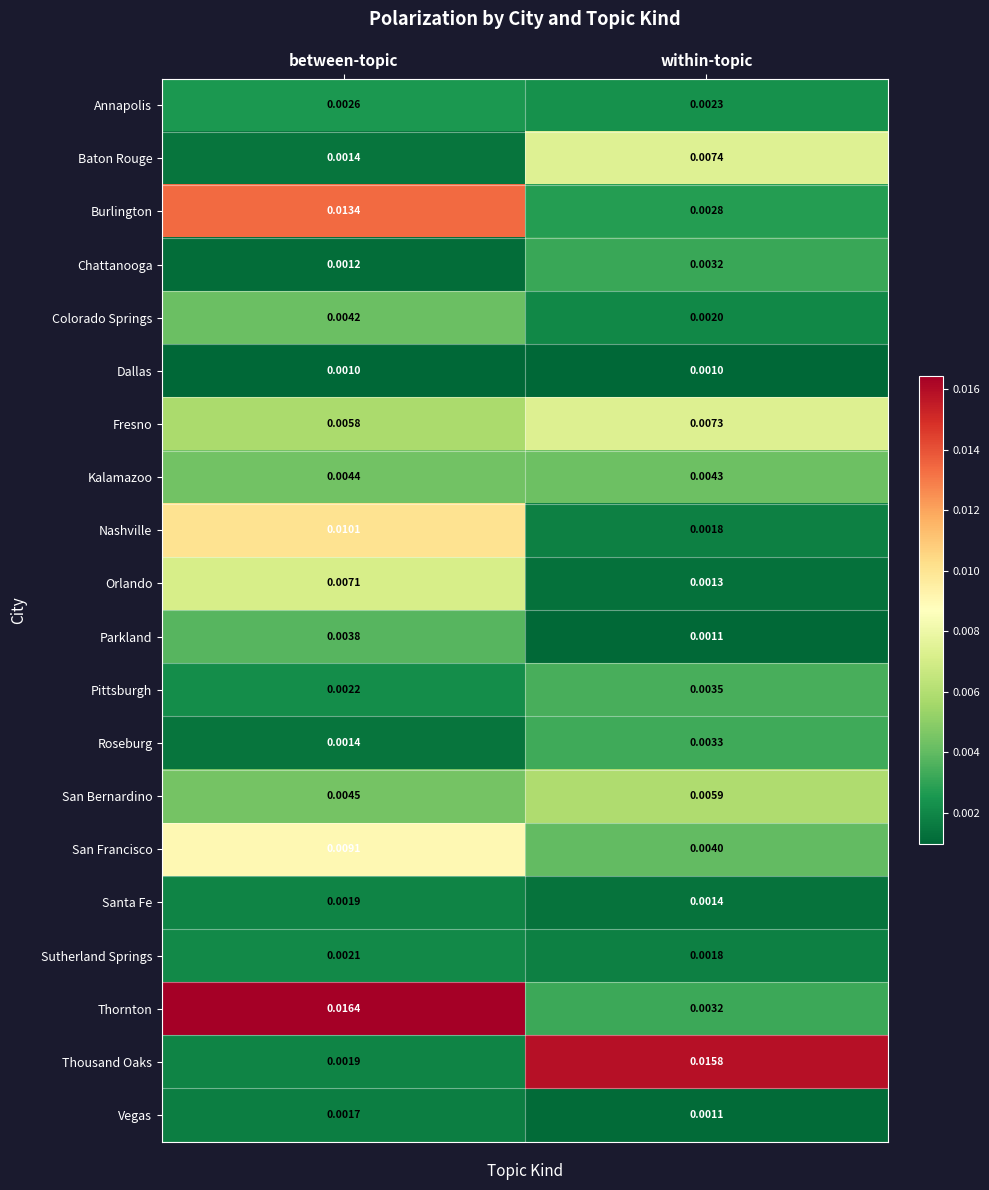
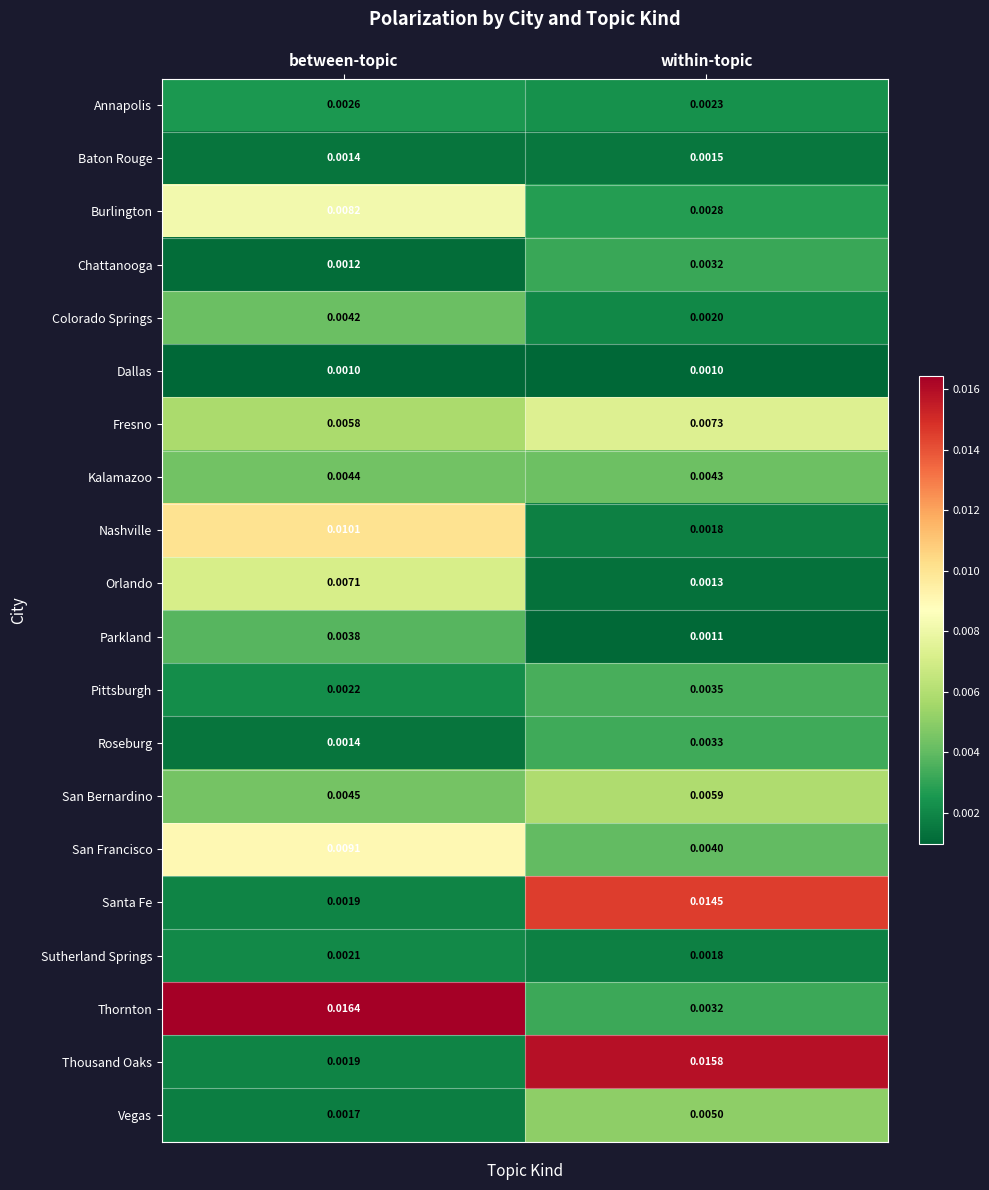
Baton Rouge, within-topic: 0.0074 -> 0.0015
Burlington, between-topic: 0.0134 -> 0.0082
Santa Fe, within-topic: 0.0014 -> 0.0145
Vegas, within-topic: 0.0011 -> 0.0050
